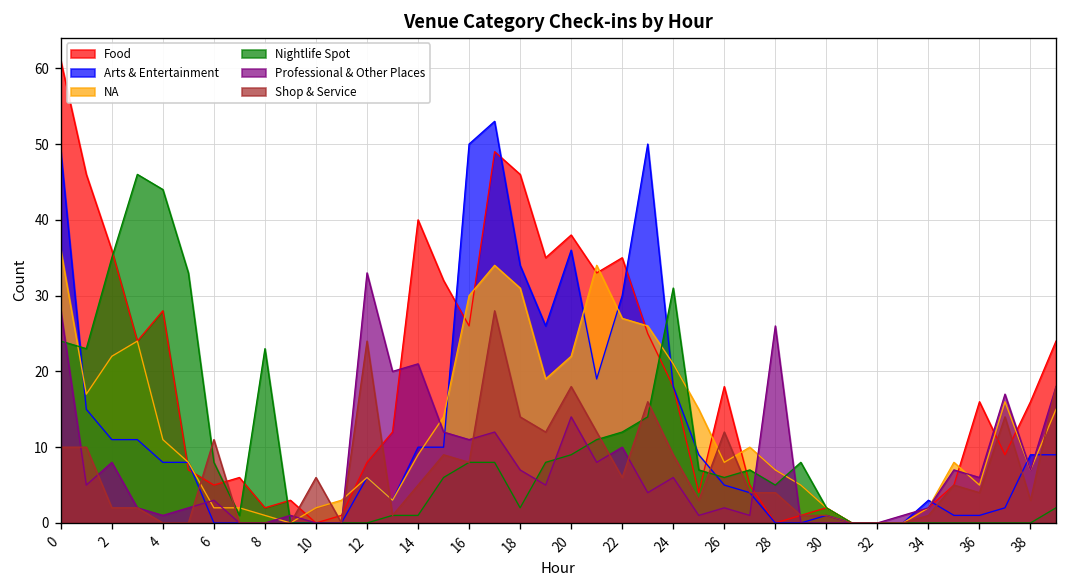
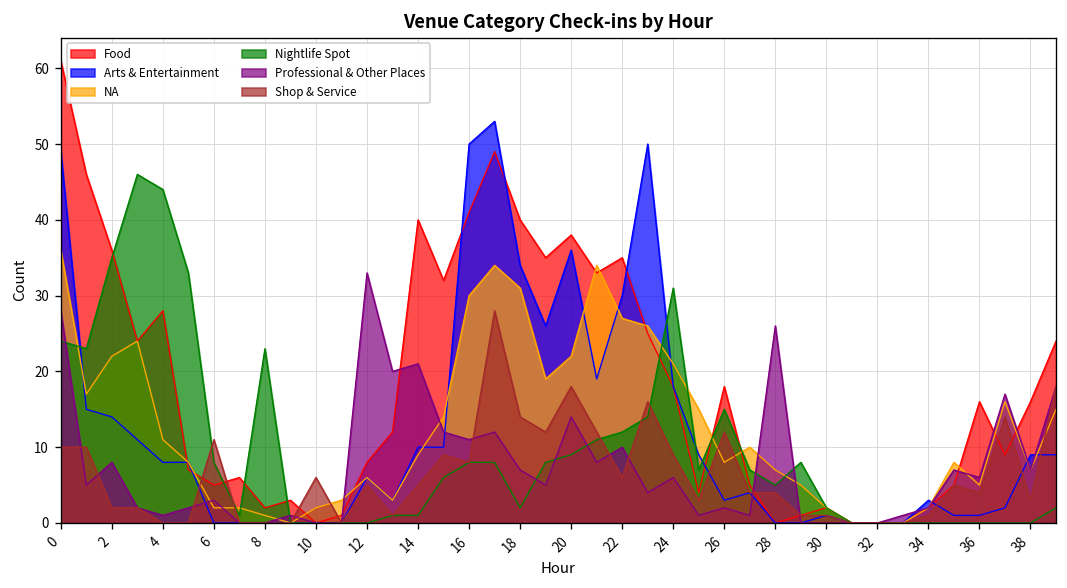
Arts & Entertainment, 2: 11 -> 14
Shop & Service, 12: 24 -> 5
Food, 16: 26 -> 41
Food, 18: 46 -> 40
Arts & Entertainment, 26: 5 -> 3
Nightlife Spot, 26: 6 -> 15
